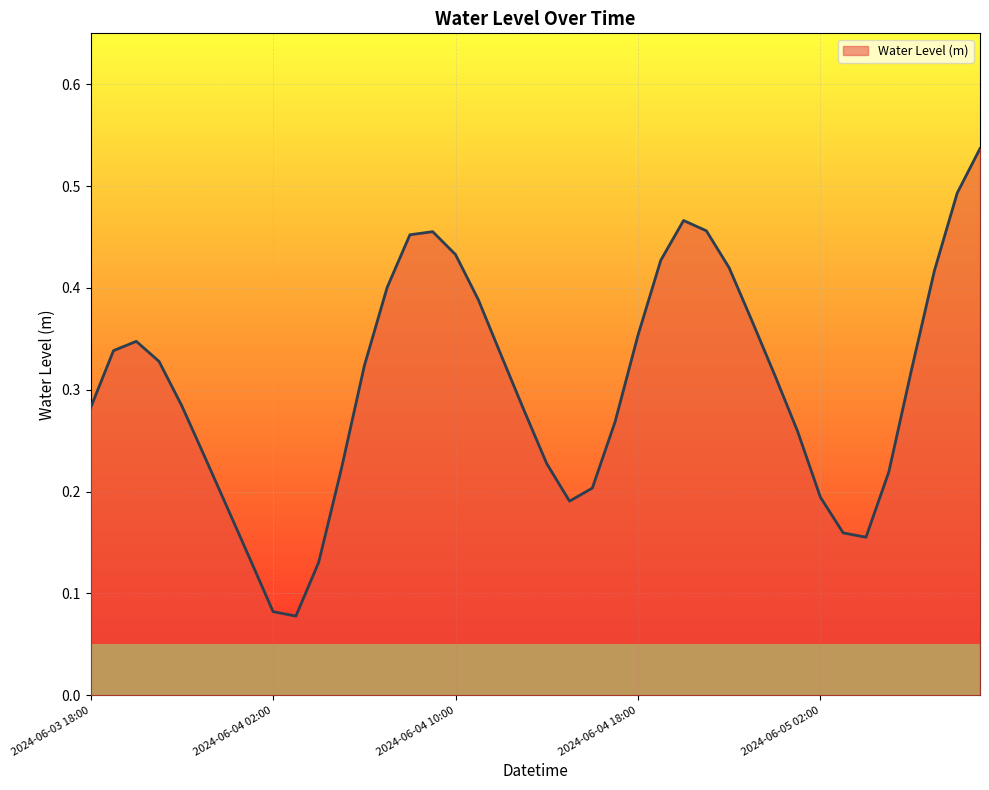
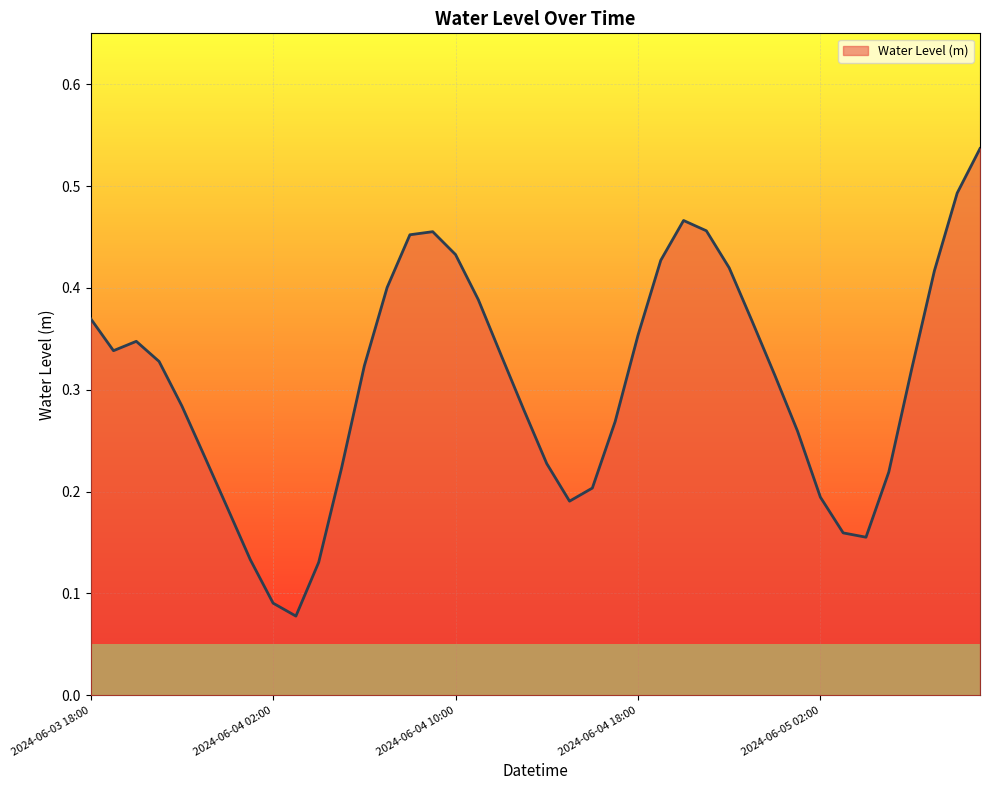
2024-06-03 18:00: 0.282 -> 0.370
2024-06-04 02:00: 0.082 -> 0.090
